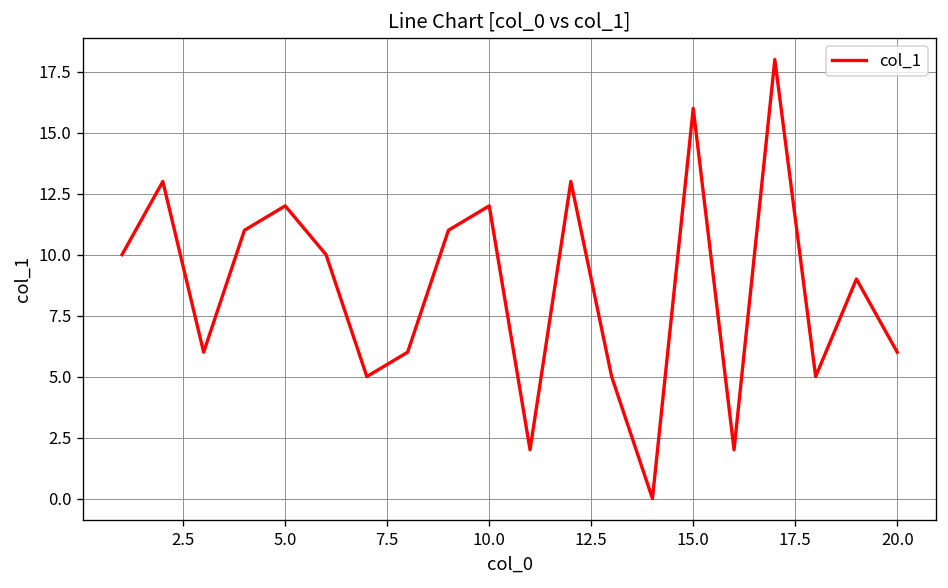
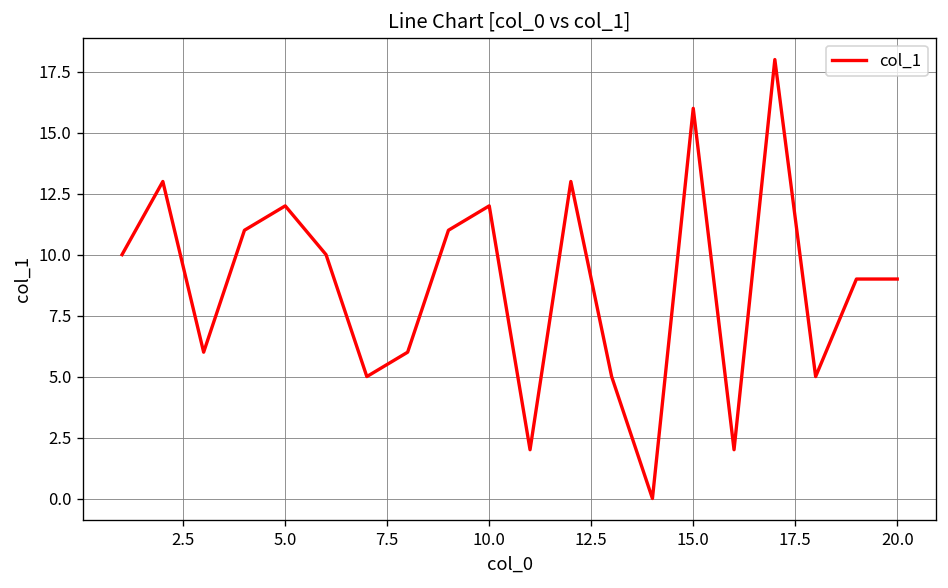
20.0: 6 -> 9
